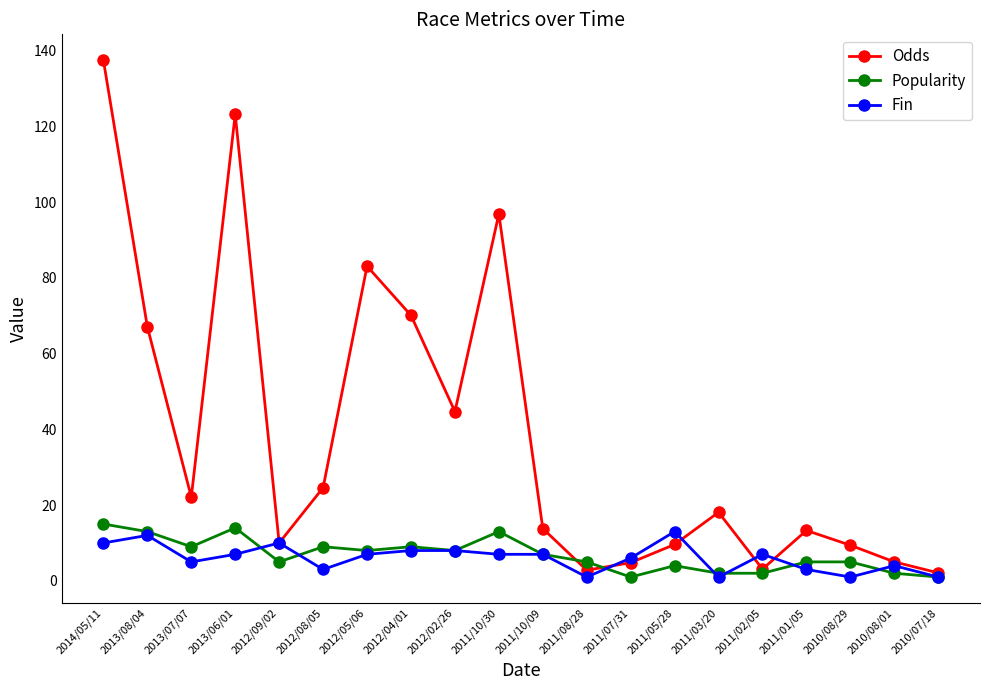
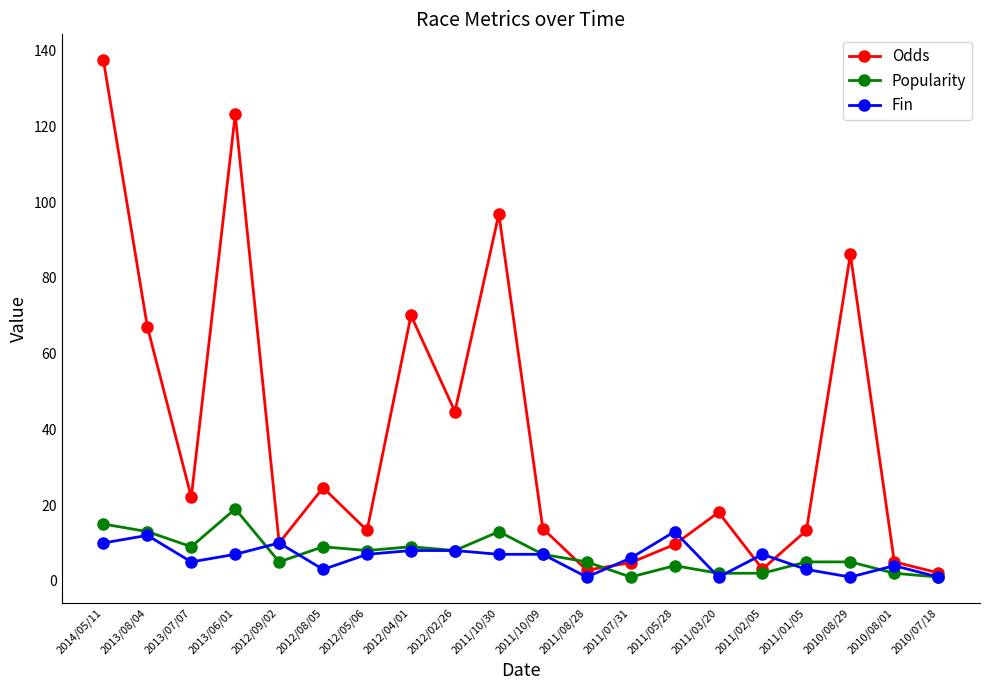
Popularity, 2013/06/01: 14 -> 19
Odds, 2012/05/06: 83 -> 13
Odds, 2010/08/29: 9 -> 86
